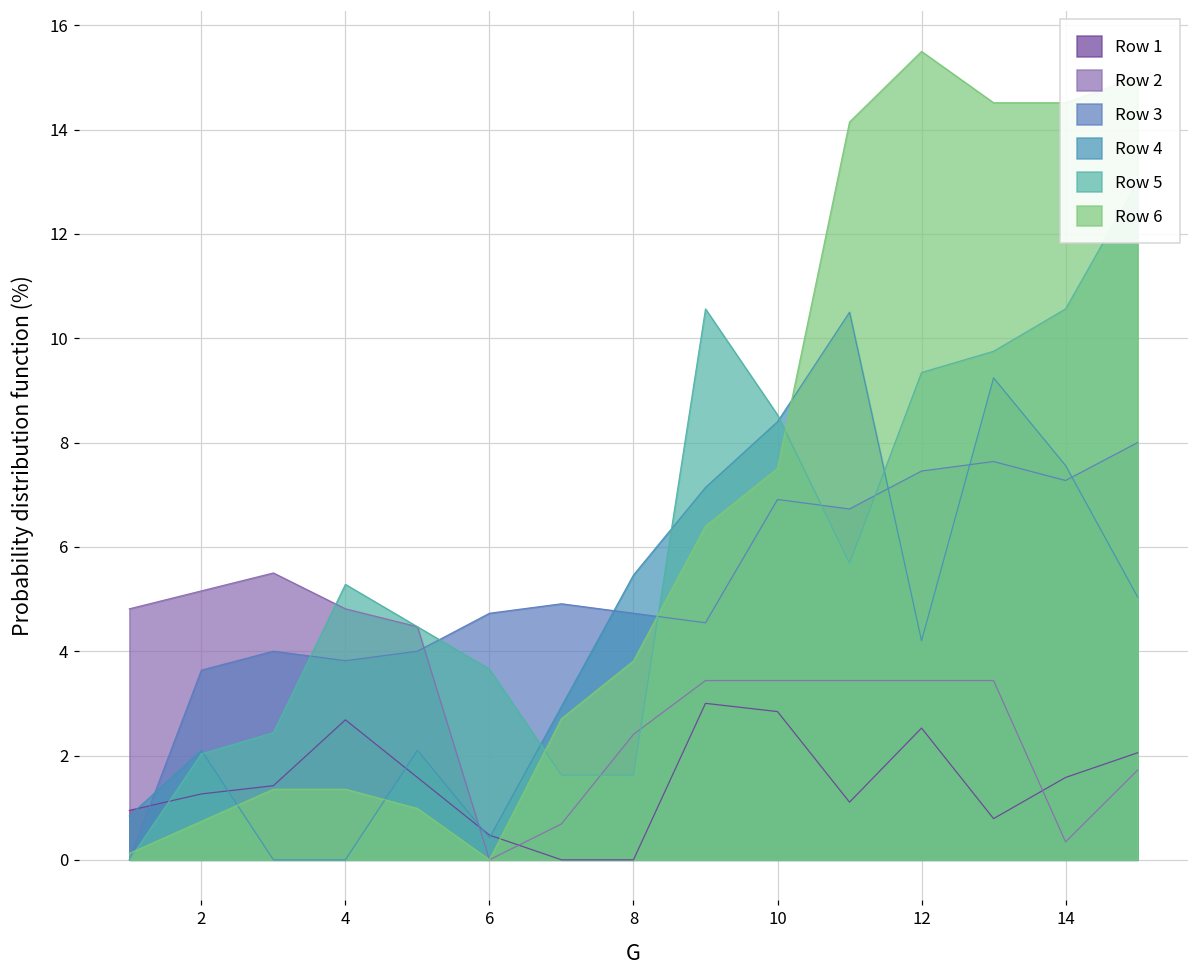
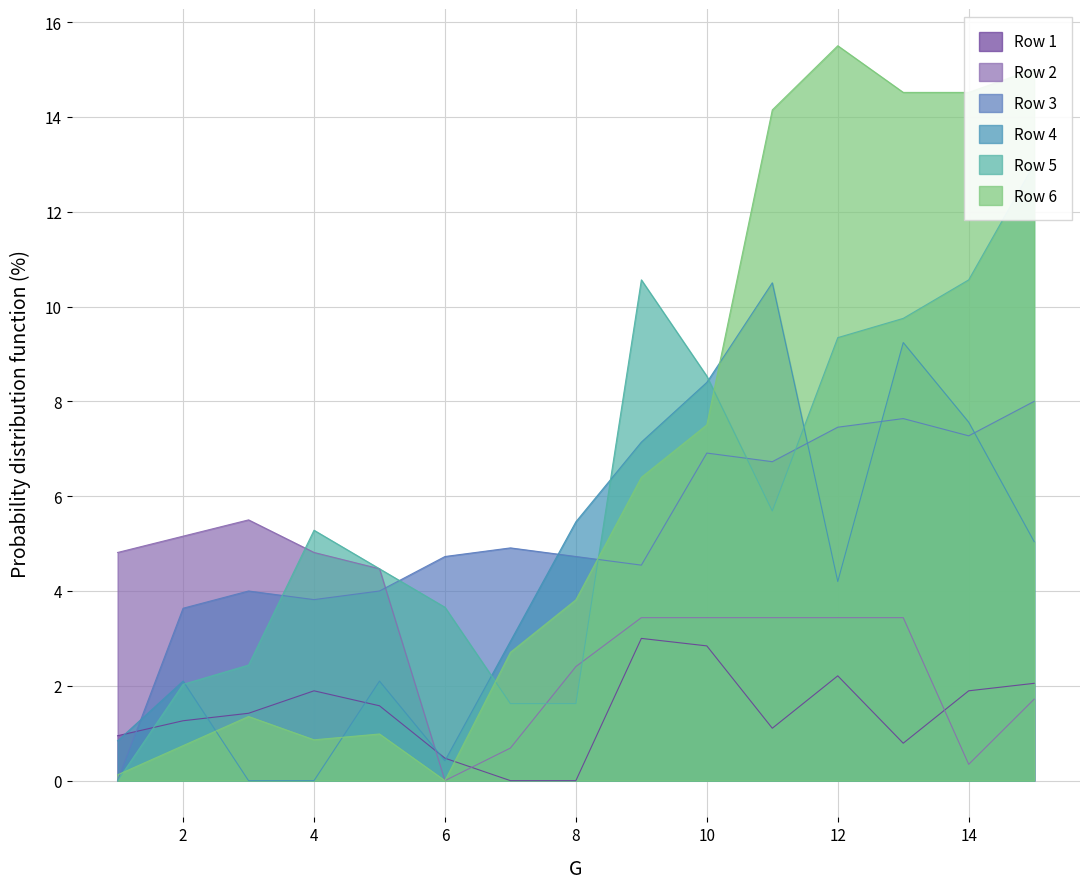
Row 1, 4: 2.7 -> 1.9
Row 6, 4: 1.4 -> 0.9
Row 1, 12: 2.5 -> 2.2
Row 1, 14: 1.6 -> 1.9
